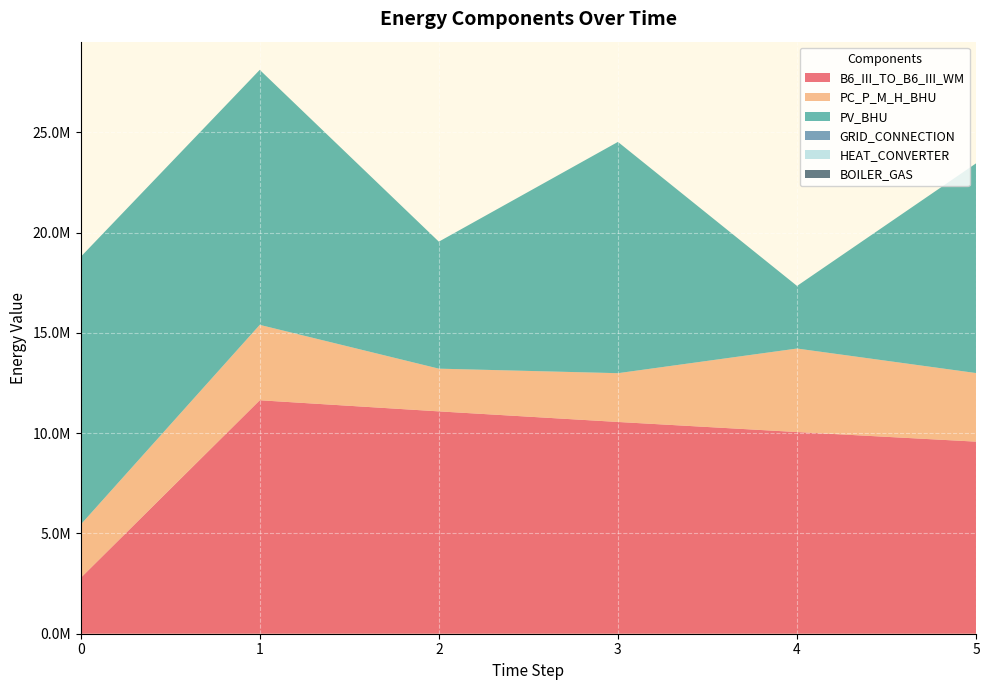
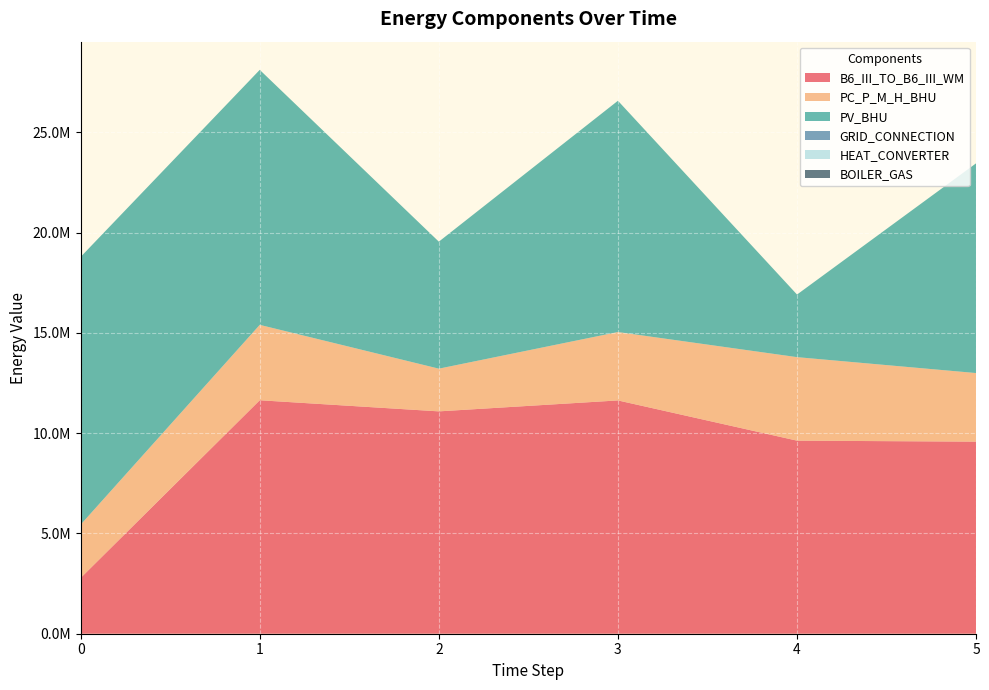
B6_III_TO_B6_III_WM, 3: 10600000 -> 11600000
PC_P_M_H_BHU, 3: 2400000 -> 3400000
B6_III_TO_B6_III_WM, 4: 10100000 -> 9600000
